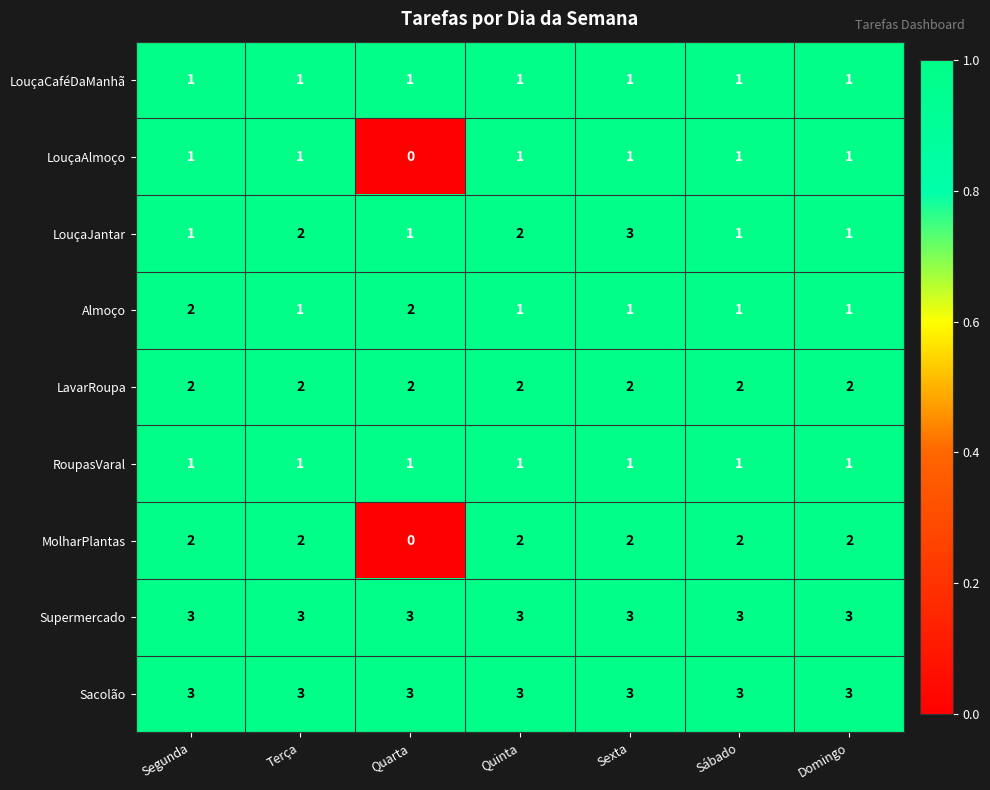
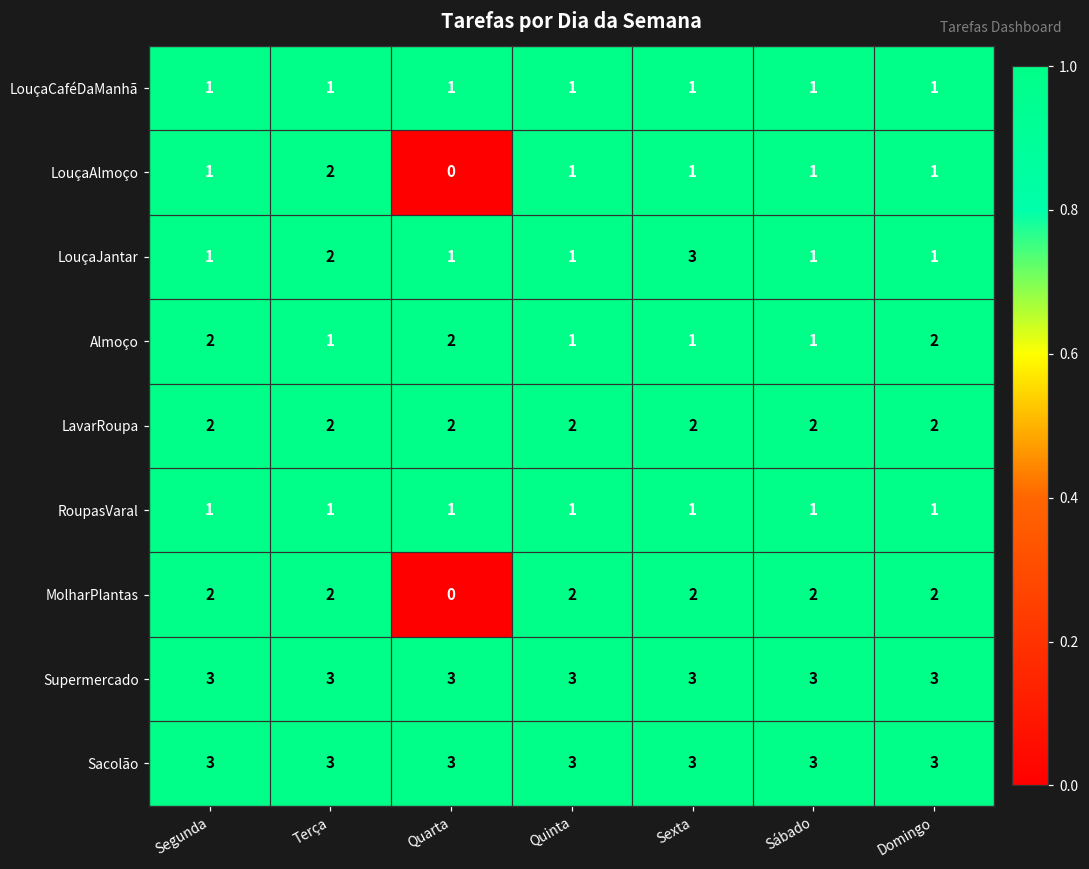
LouçaAlmoço, Terça: 1 -> 2
LouçaJantar, Quinta: 2 -> 1
Almoço, Domingo: 1 -> 2
